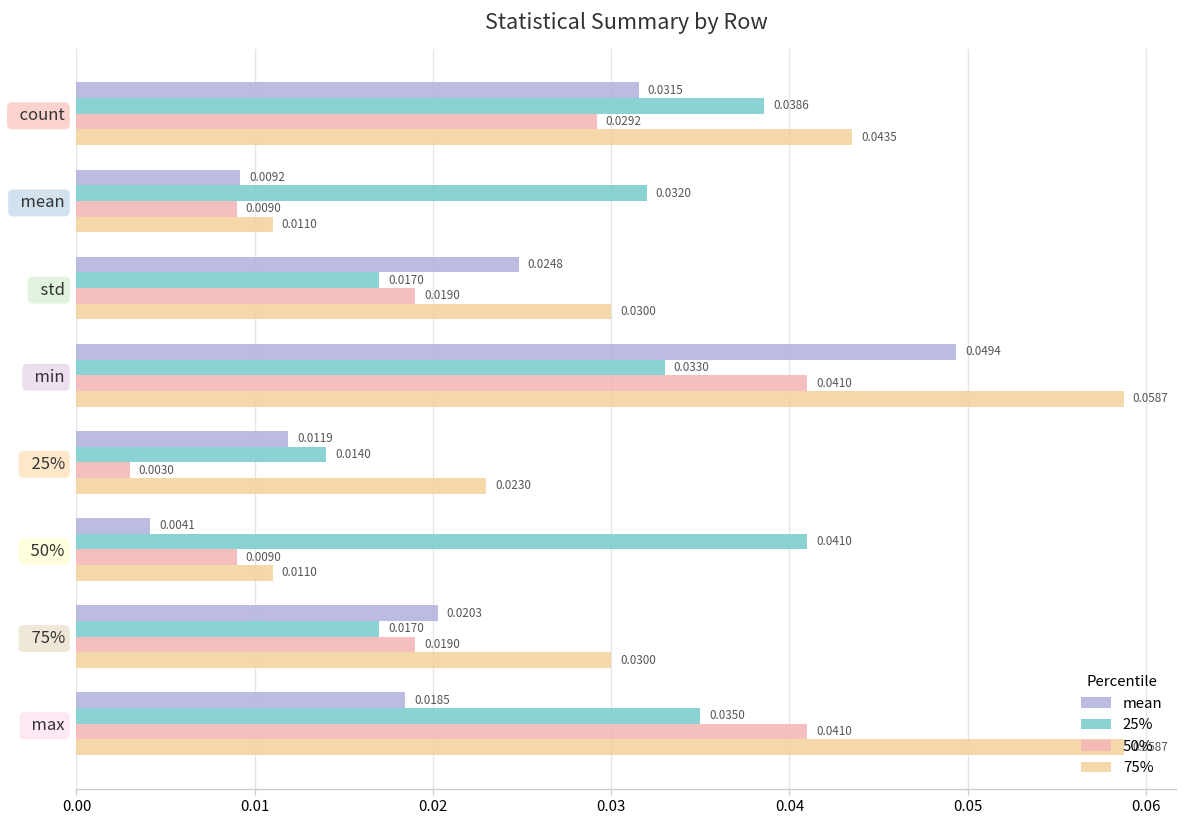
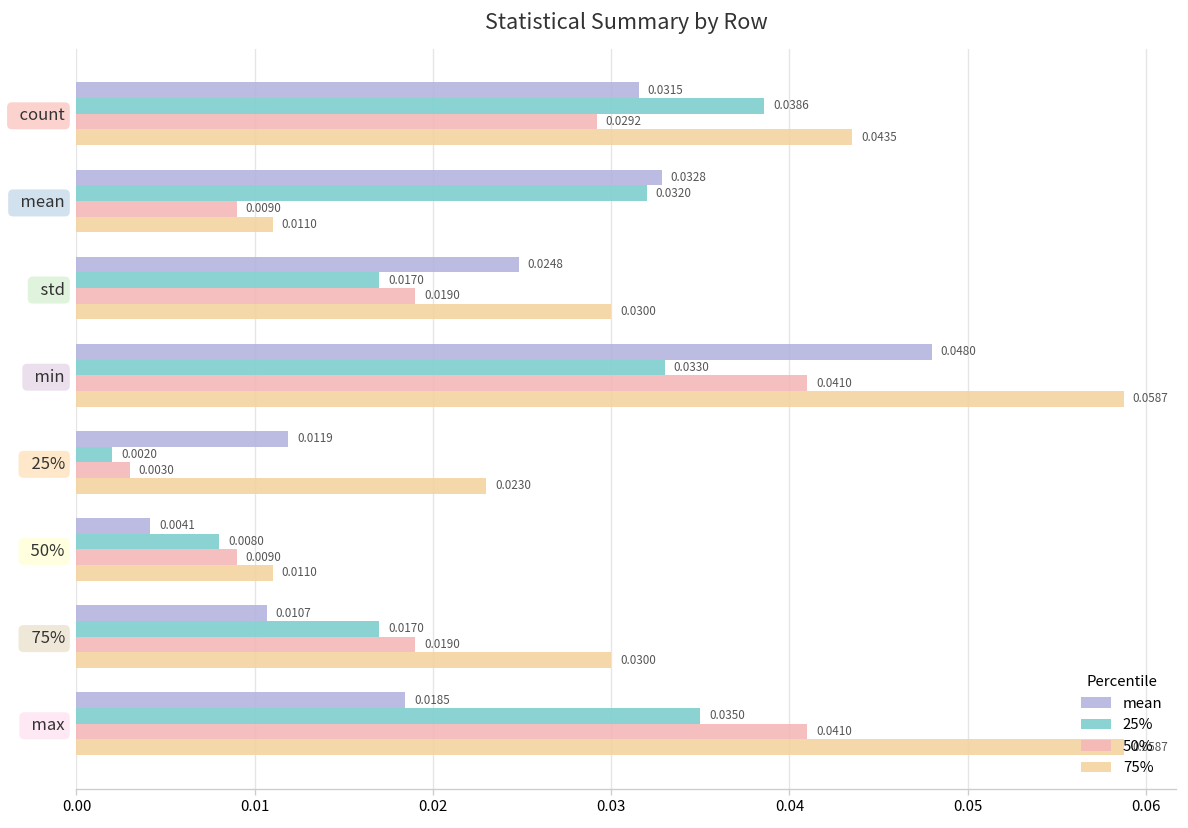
mean, mean: 0.0092 -> 0.0328
mean, min: 0.0494 -> 0.0480
25%, 25%: 0.0140 -> 0.0020
25%, 50%: 0.0410 -> 0.0080
mean, 75%: 0.0203 -> 0.0107
